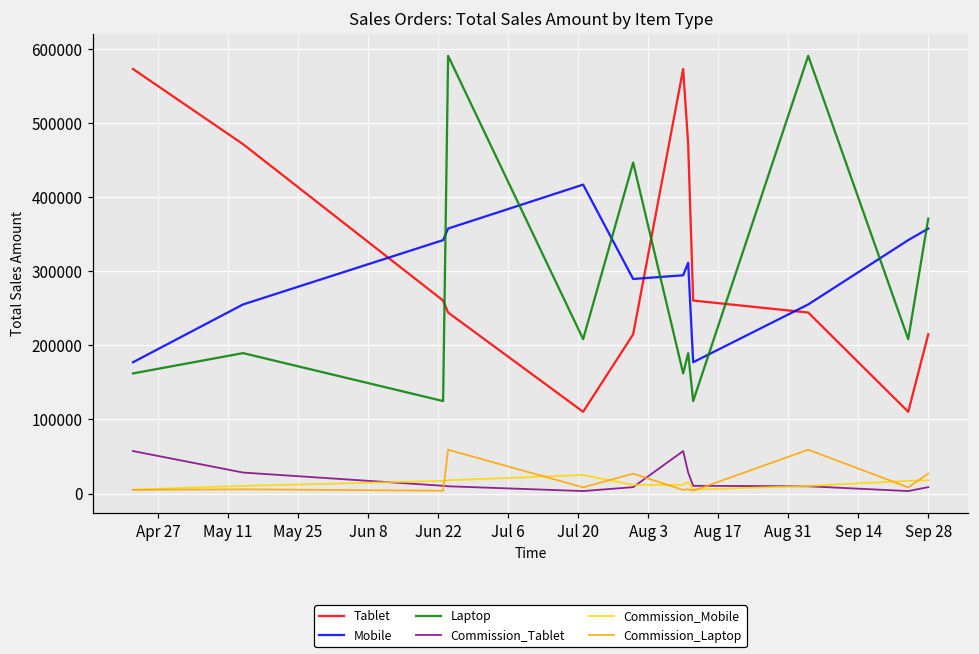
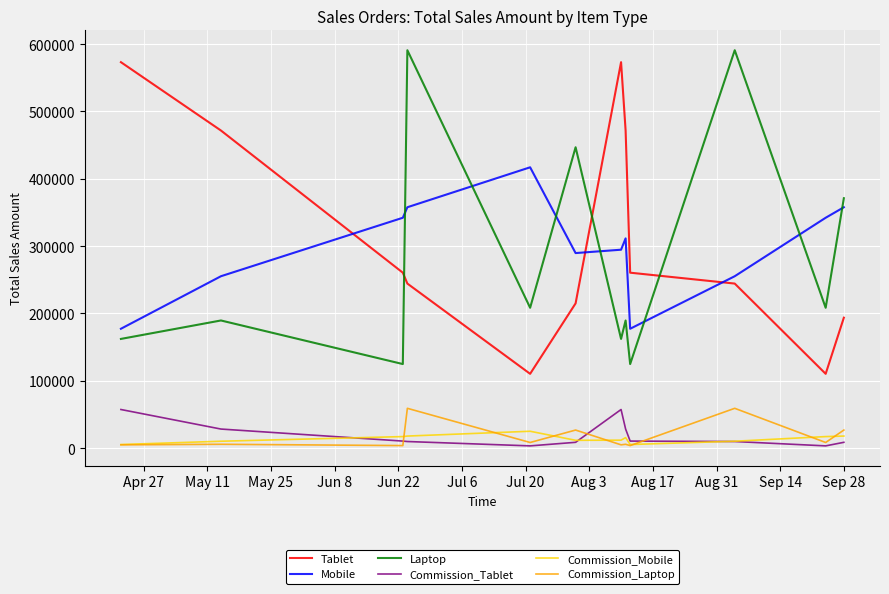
Tablet, Sep 28: 210000 -> 190000
